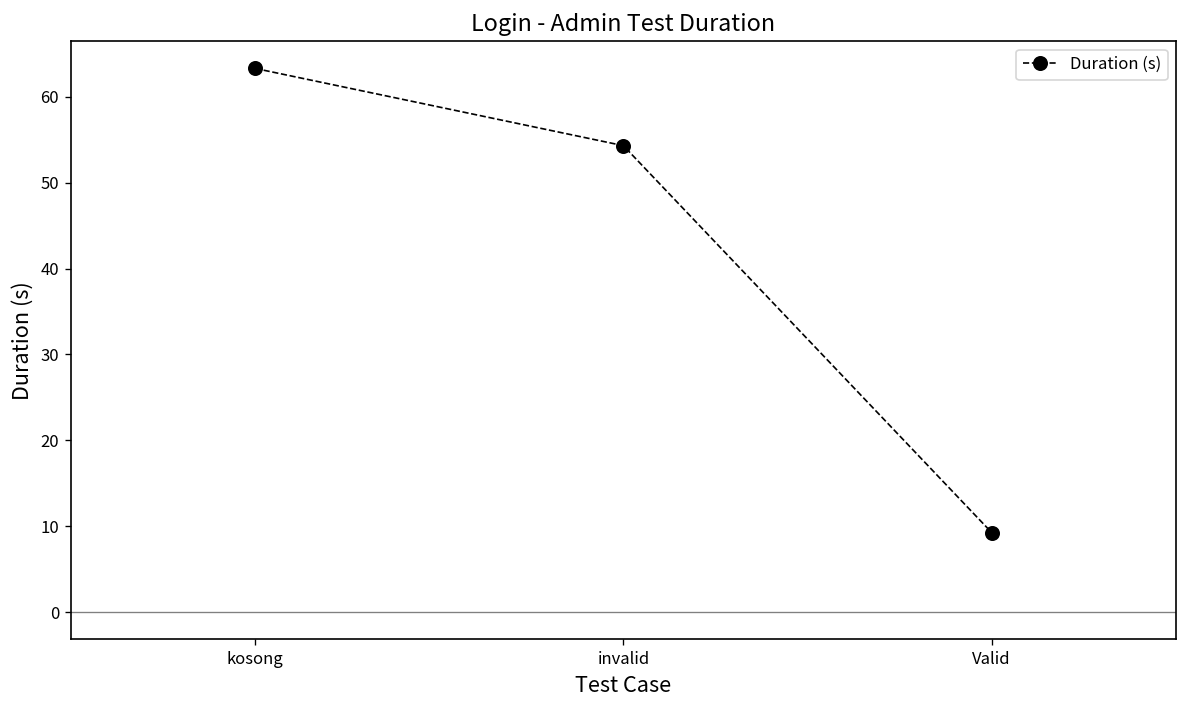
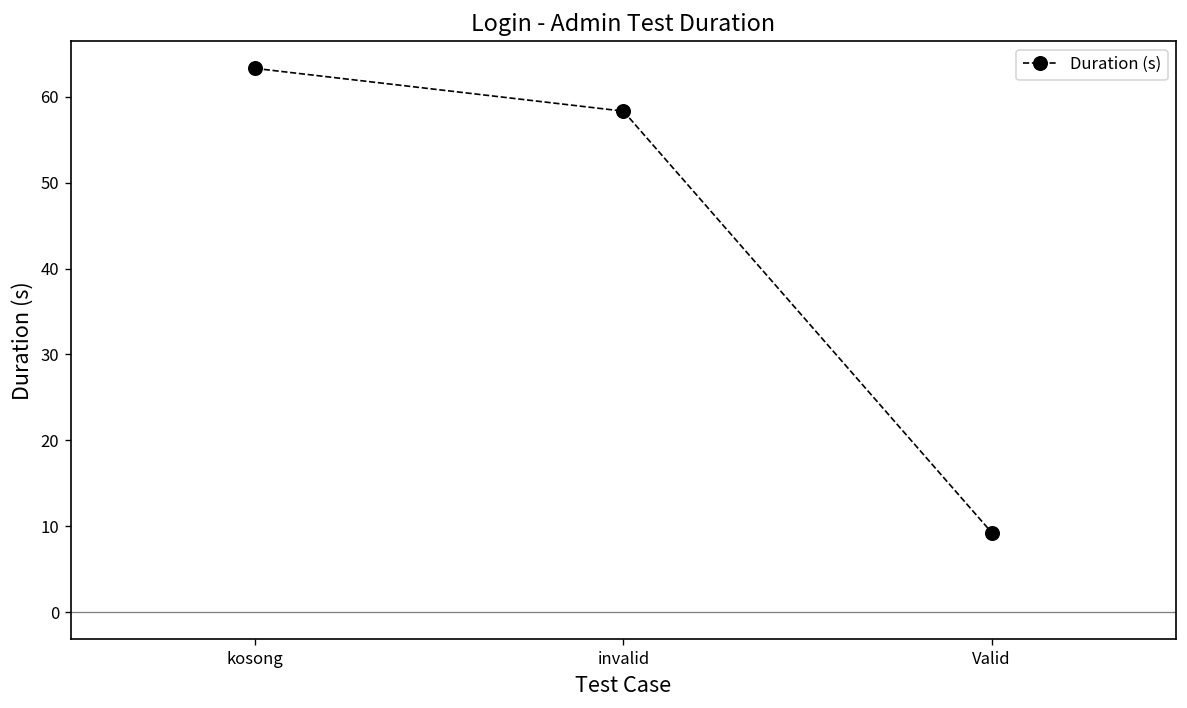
invalid: 54 -> 58
